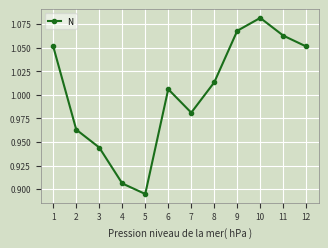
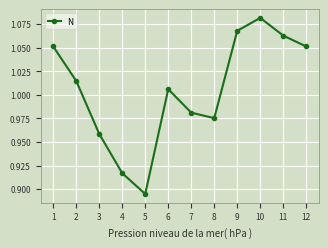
2: 0.96 -> 1.01
3: 0.94 -> 0.96
4: 0.91 -> 0.92
8: 1.01 -> 0.98
